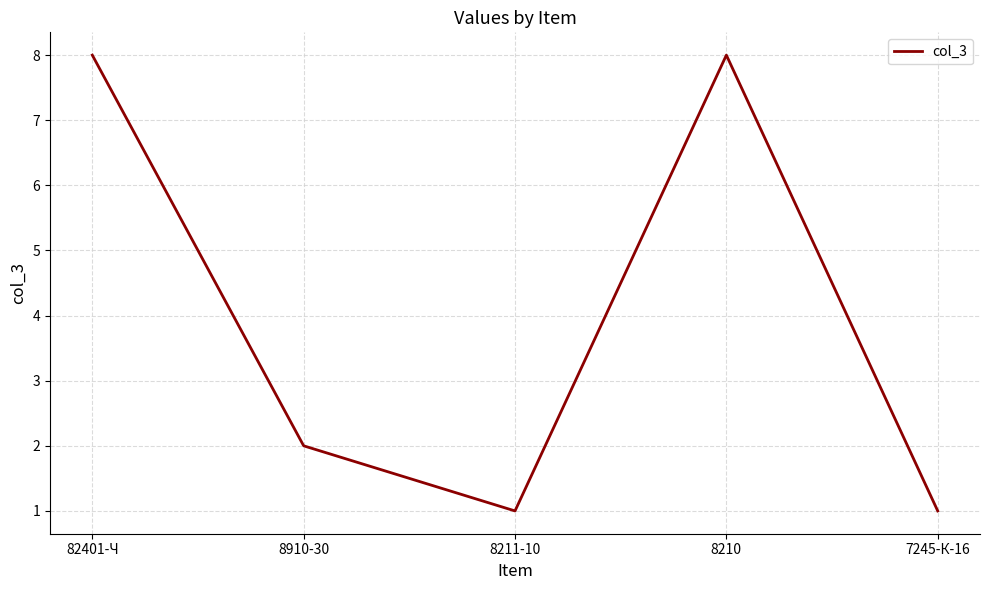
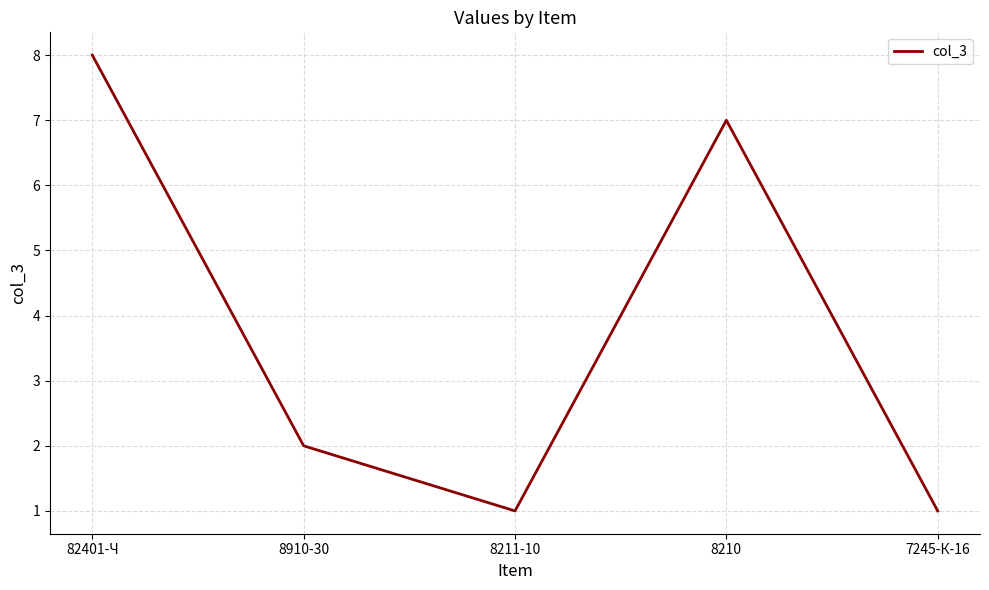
8210: 8 -> 7
